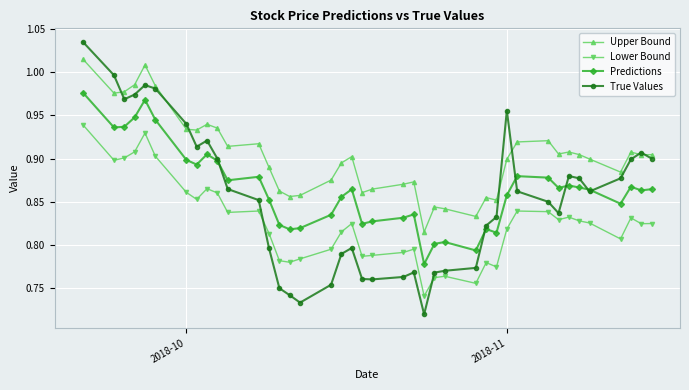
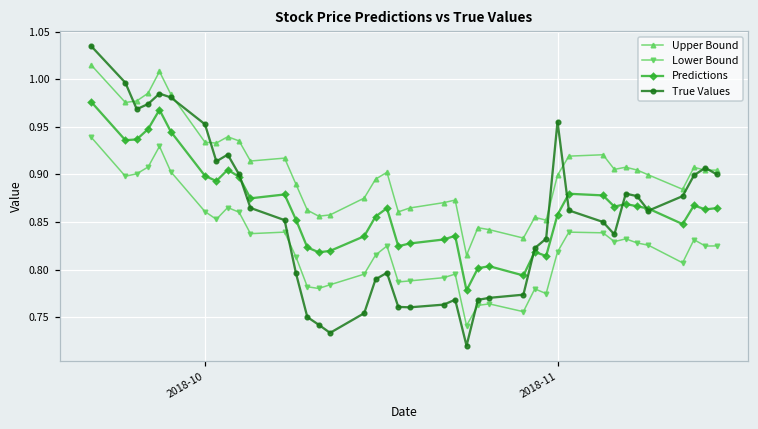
True Values, 2018-10: 0.94 -> 0.95
